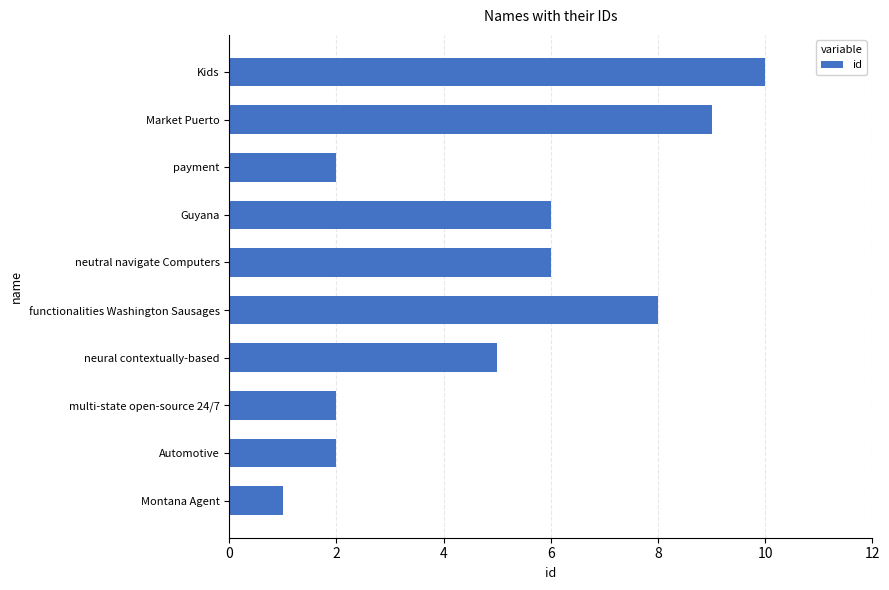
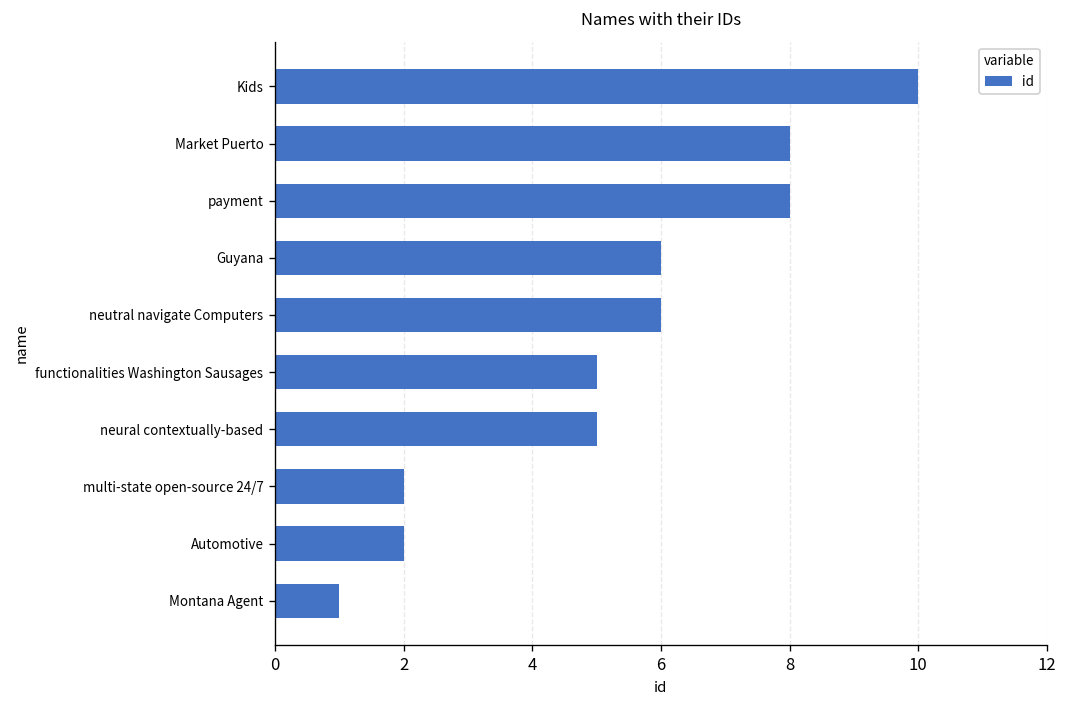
Market Puerto: 9 -> 8
payment: 2 -> 8
functionalities Washington Sausages: 8 -> 5
